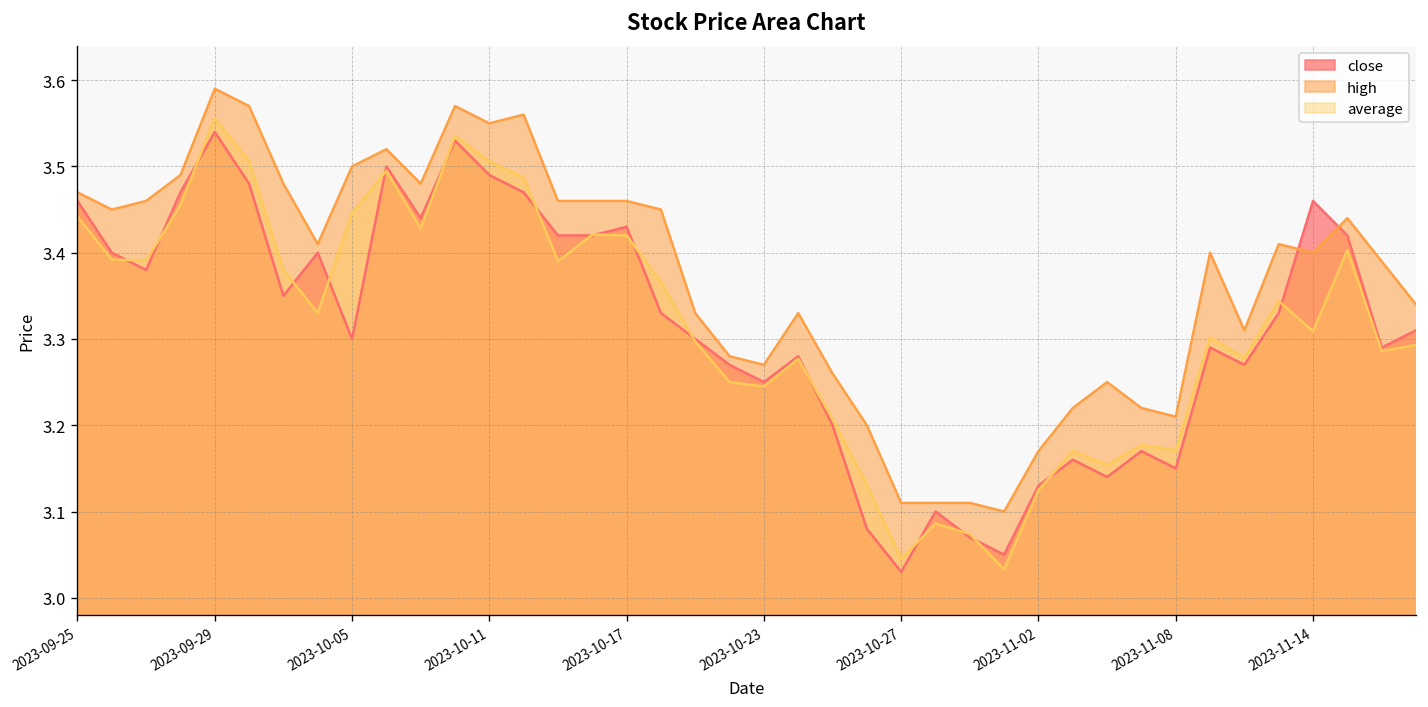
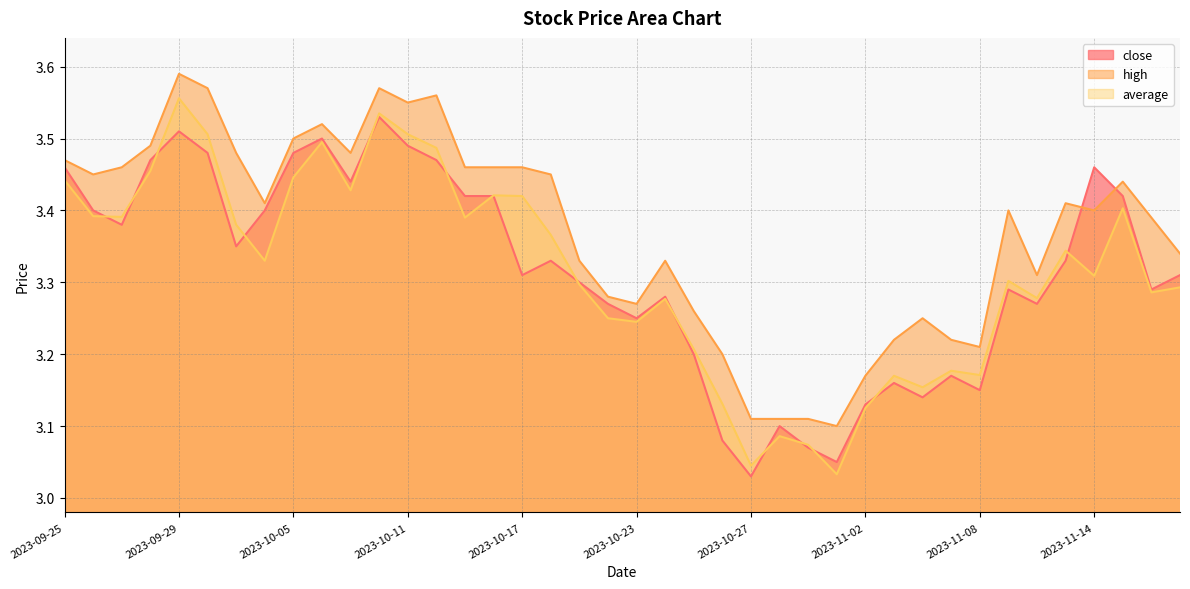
close, 2023-09-29: 3.54 -> 3.51
close, 2023-10-05: 3.30 -> 3.48
close, 2023-10-17: 3.43 -> 3.31
